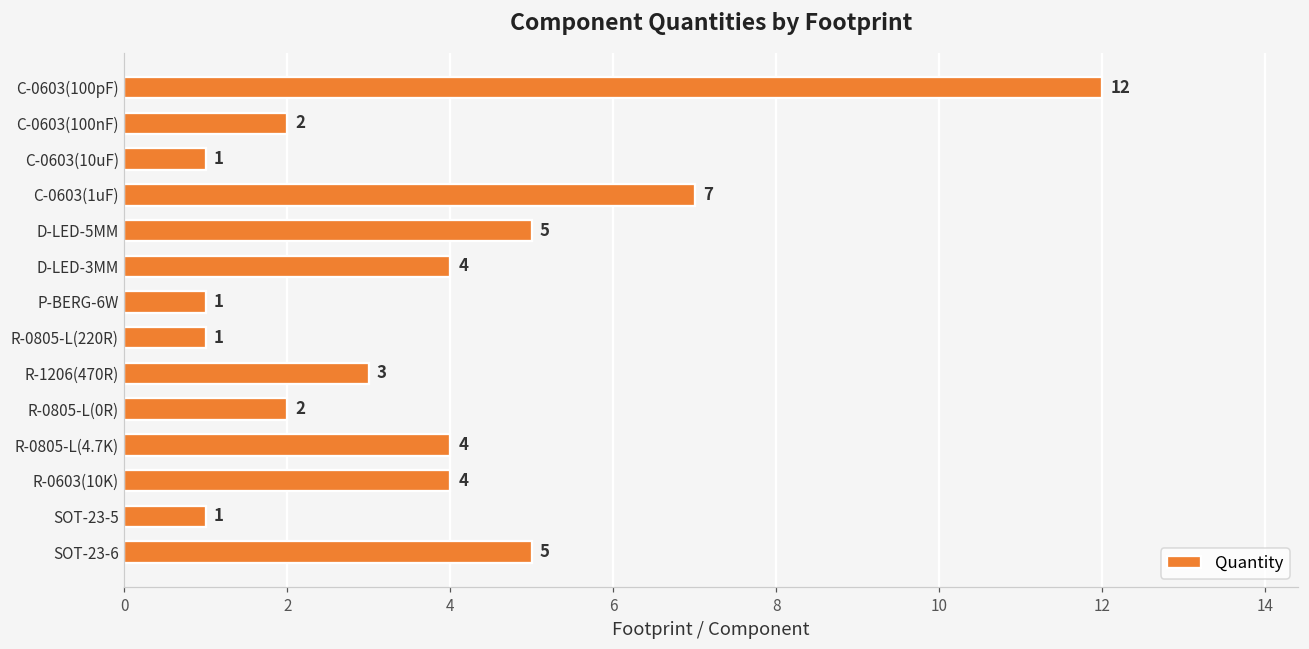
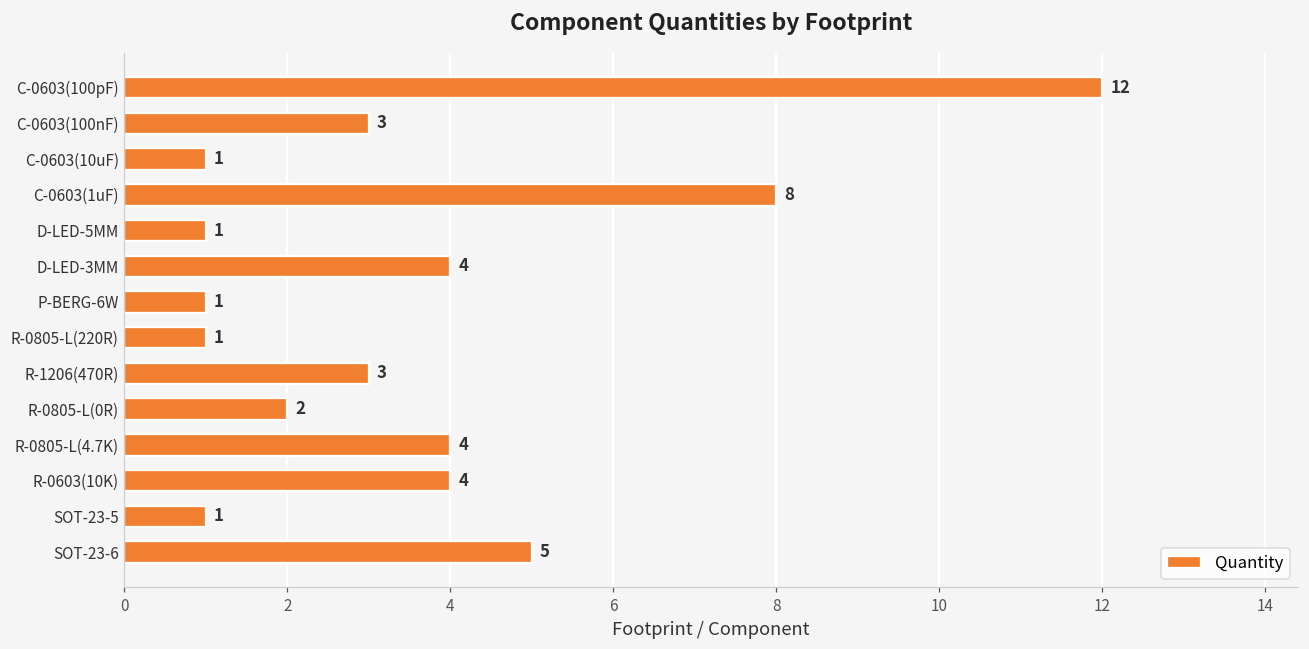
C-0603(100nF): 2 -> 3
C-0603(1uF): 7 -> 8
D-LED-5MM: 5 -> 1
